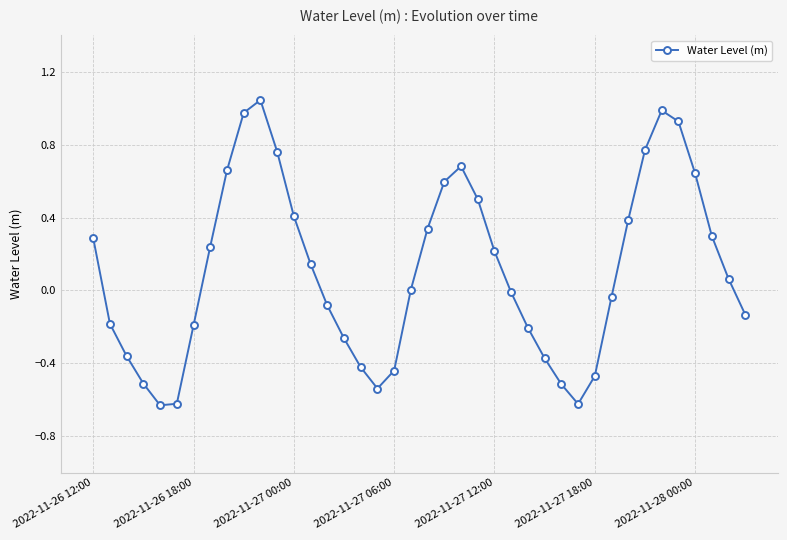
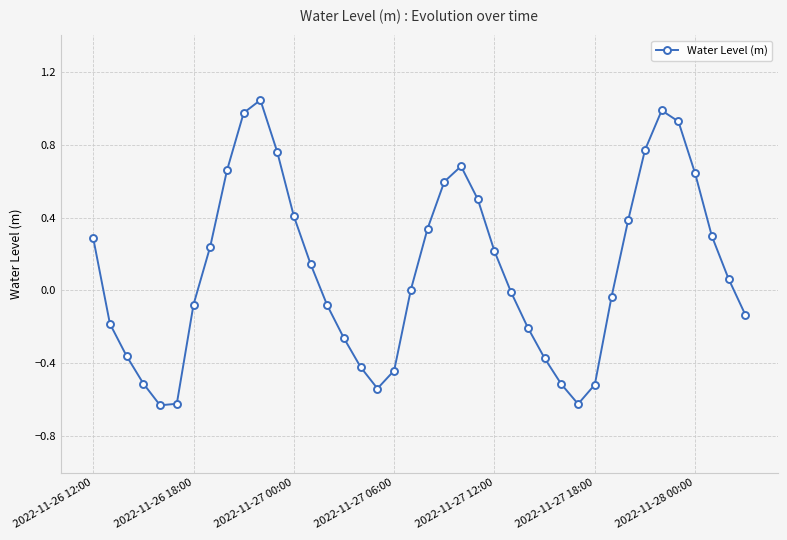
2022-11-26 18:00: -0.19 -> -0.08
2022-11-27 18:00: -0.47 -> -0.52
